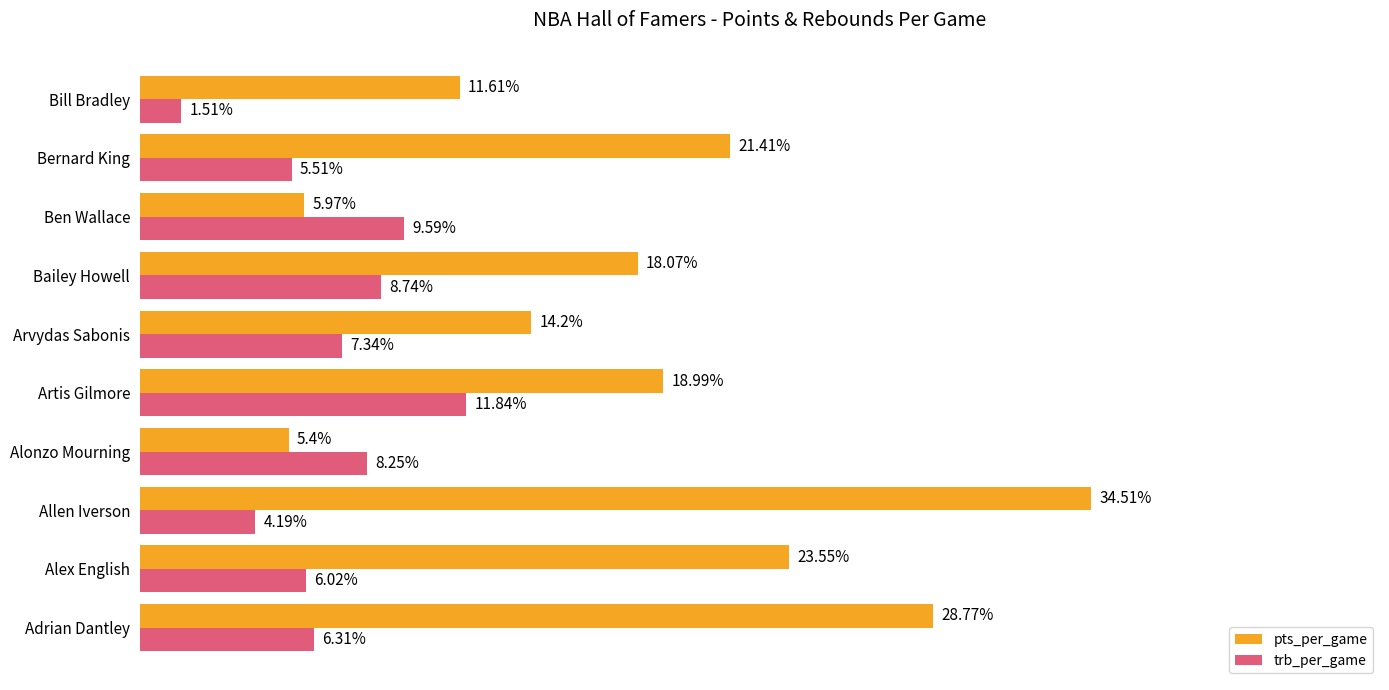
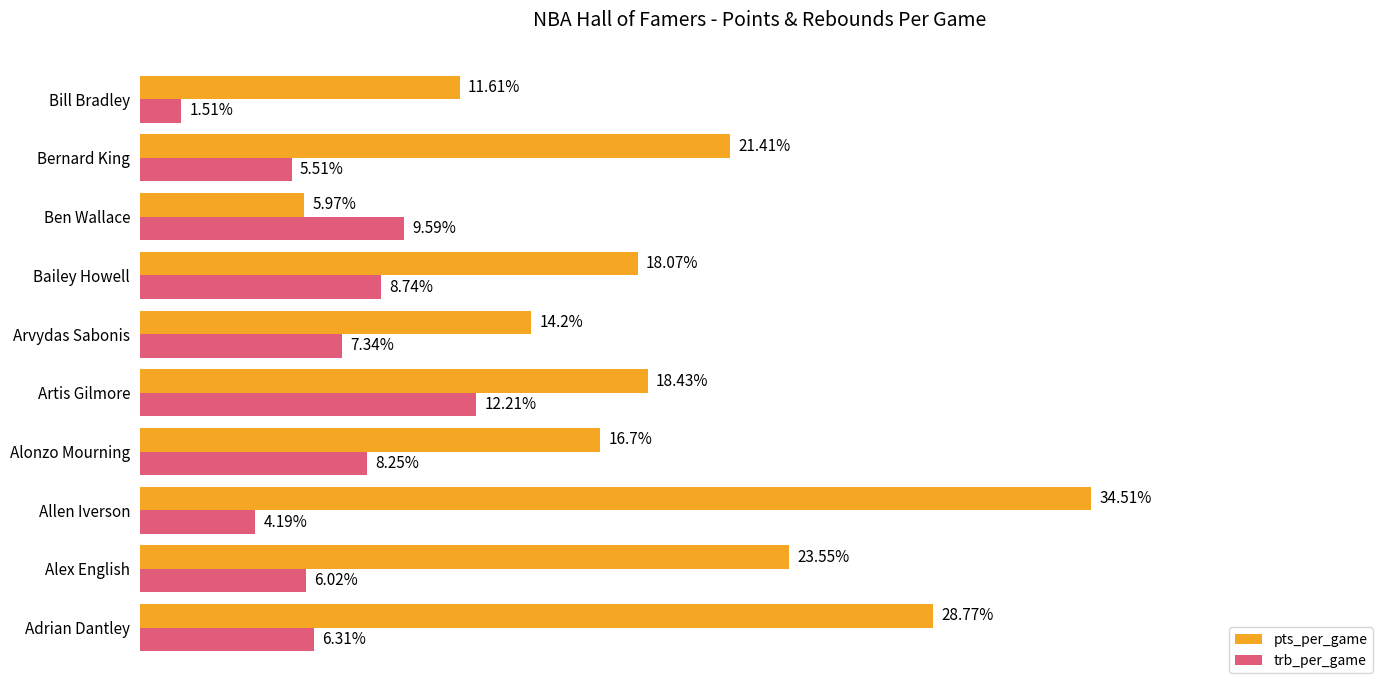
pts_per_game, Artis Gilmore: 18.99% -> 18.43%
trb_per_game, Artis Gilmore: 11.84% -> 12.21%
pts_per_game, Alonzo Mourning: 5.4% -> 16.7%
